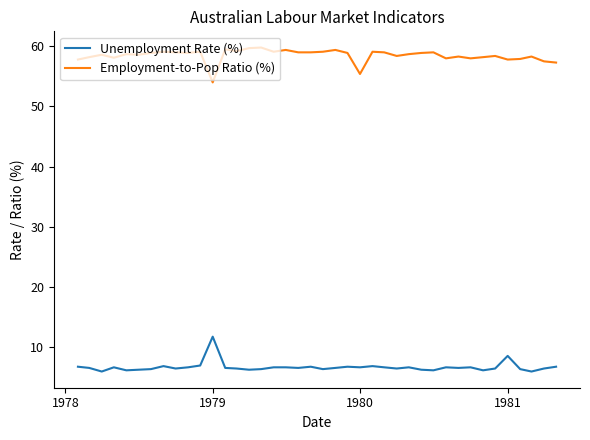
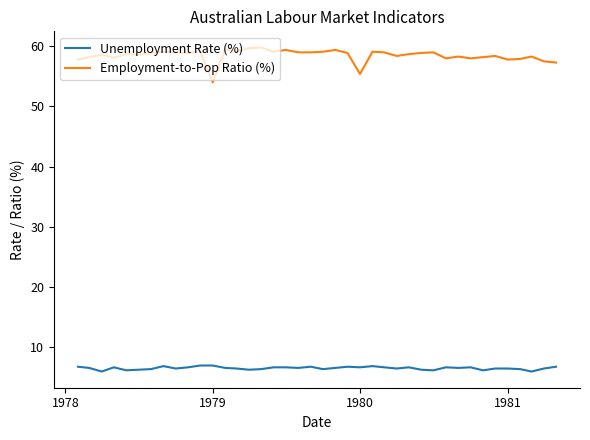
Unemployment Rate (%), 1979: 12 -> 7
Unemployment Rate (%), 1981: 9 -> 6
